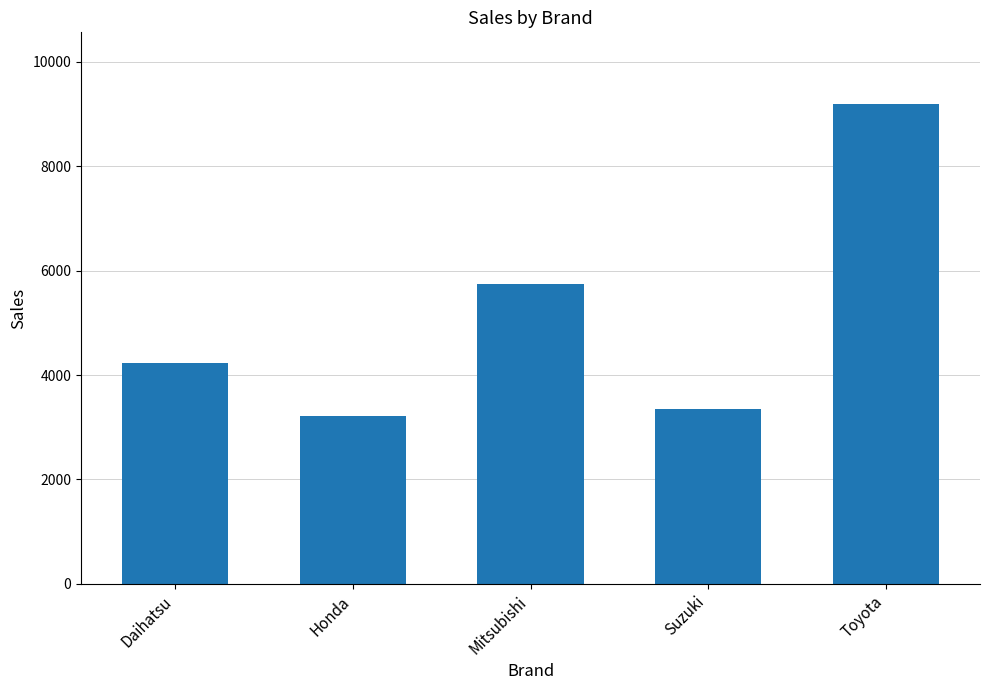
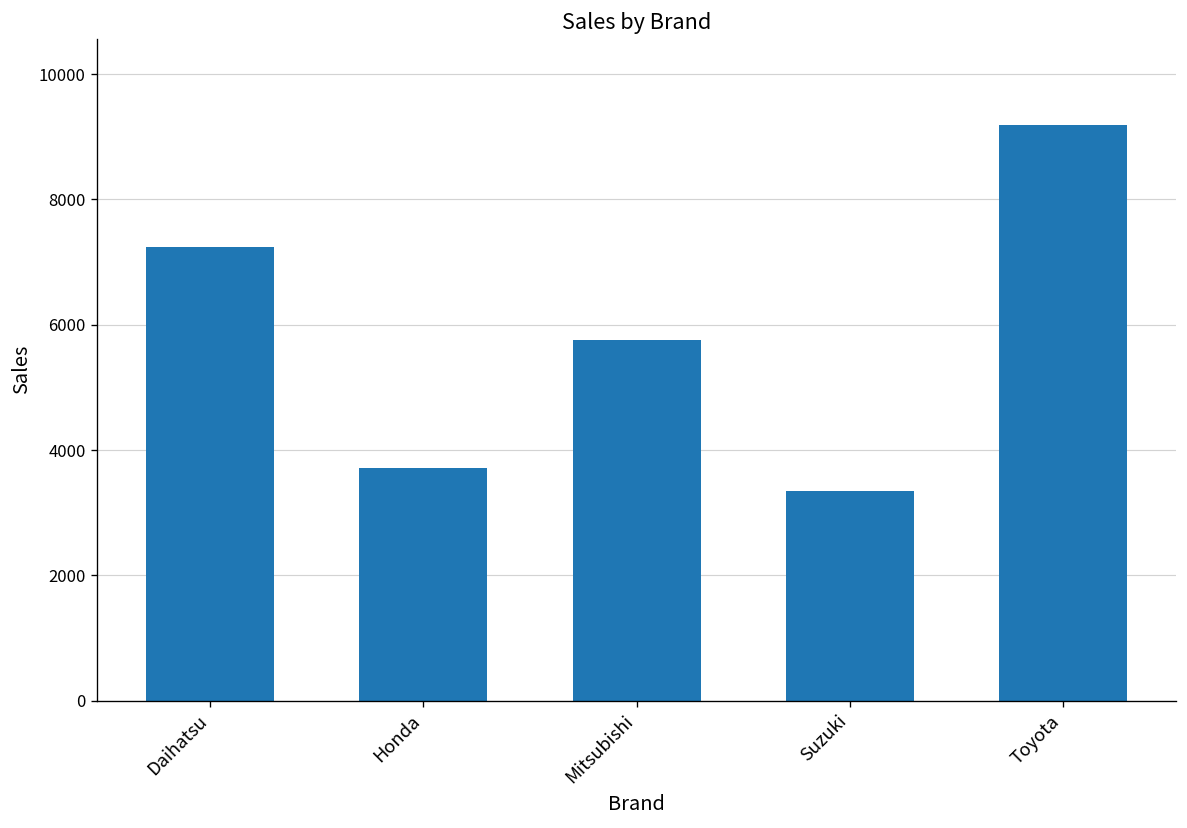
Daihatsu: 4200 -> 7200
Honda: 3200 -> 3700
